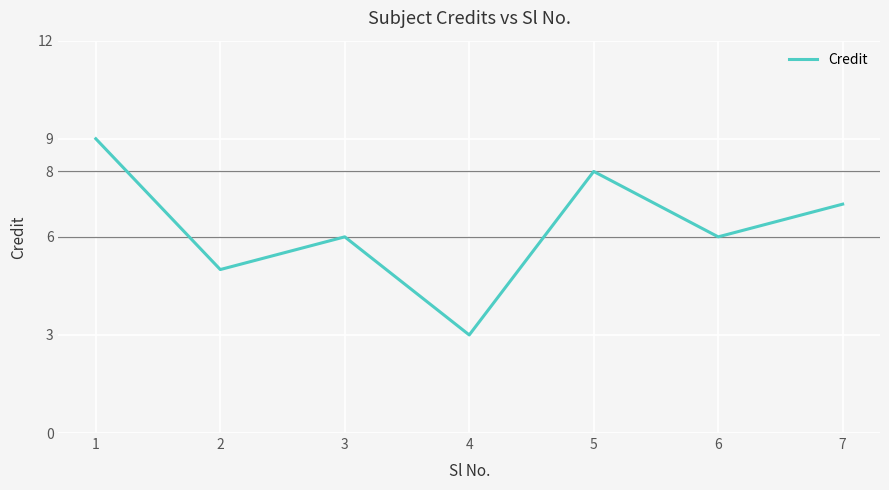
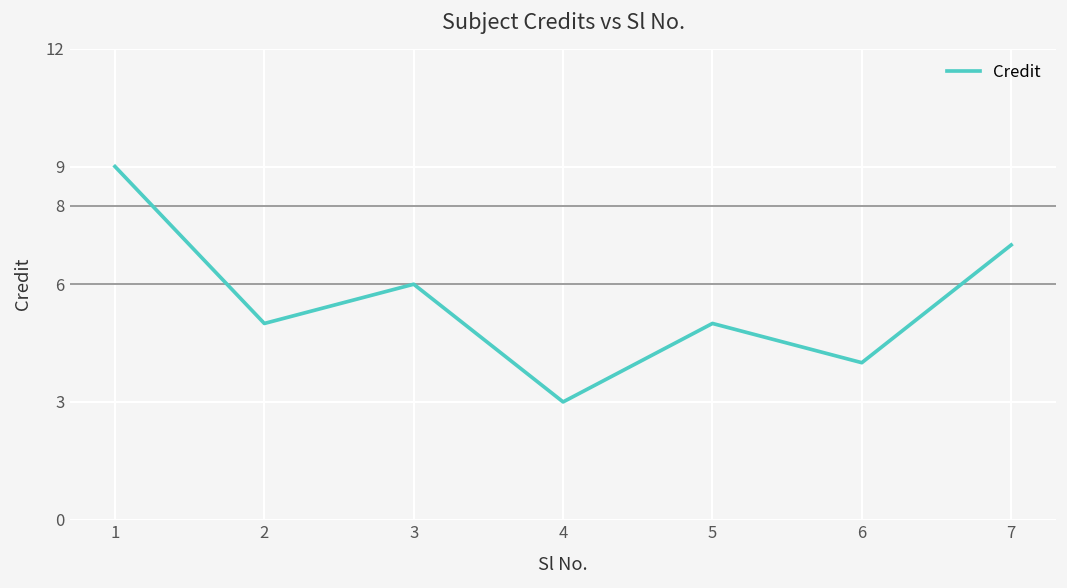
5: 8 -> 5
6: 6 -> 4
